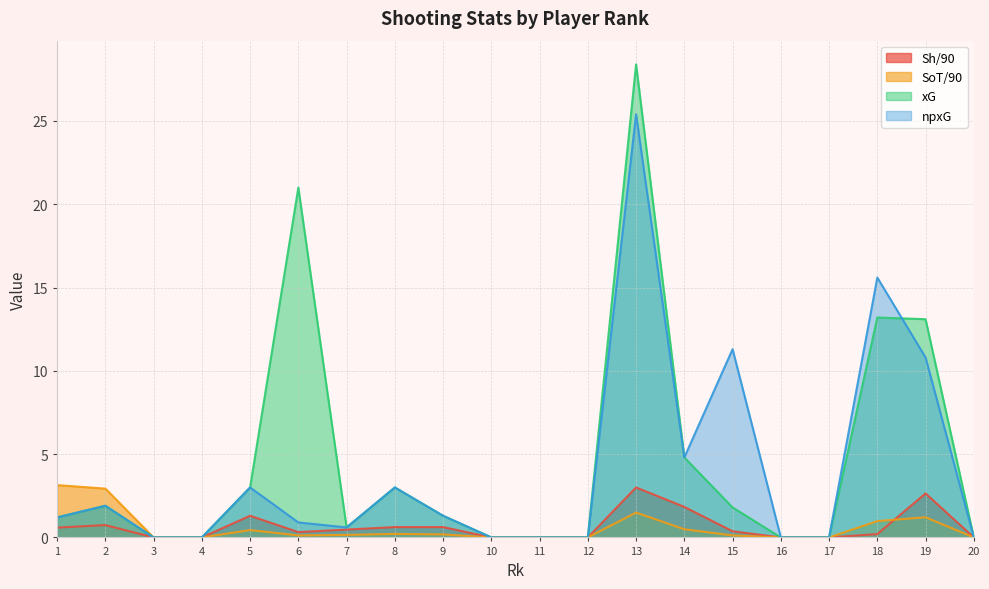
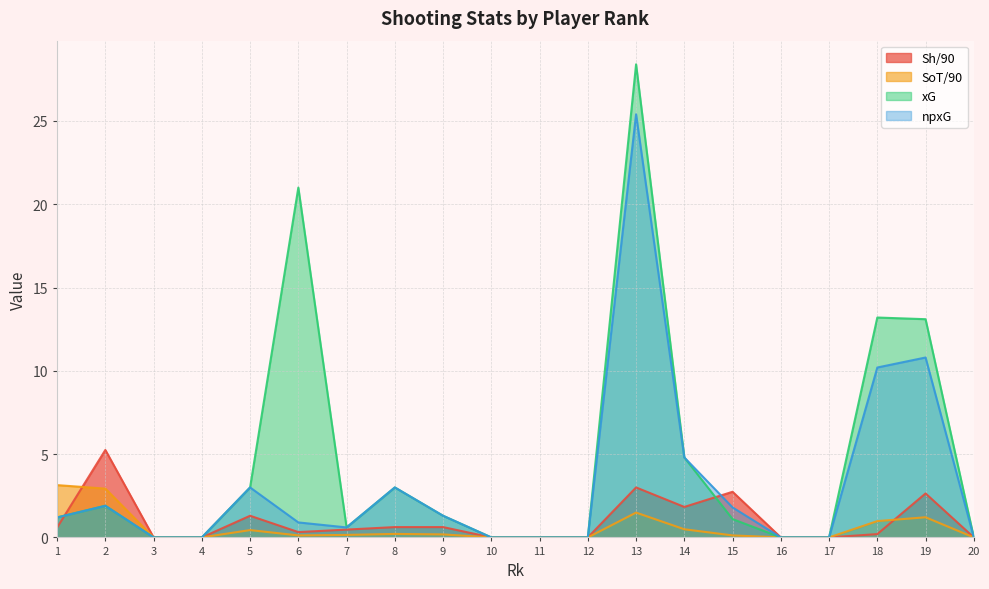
Sh/90, 2: 0.7 -> 5.3
Sh/90, 15: 0.4 -> 2.7
xG, 15: 1.8 -> 1.1
npxG, 15: 11.3 -> 1.8
npxG, 18: 15.6 -> 10.2
